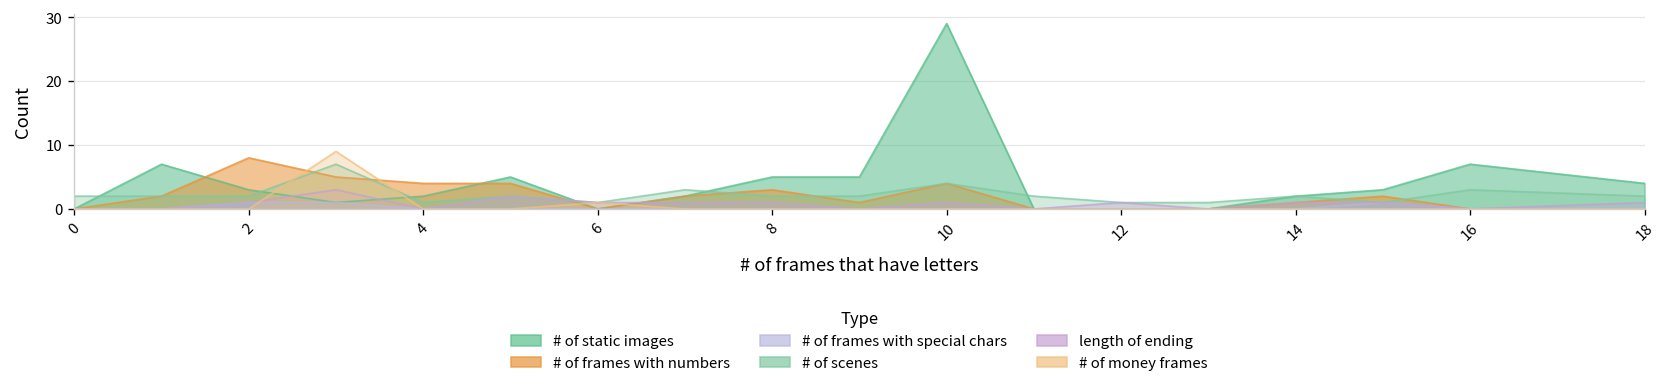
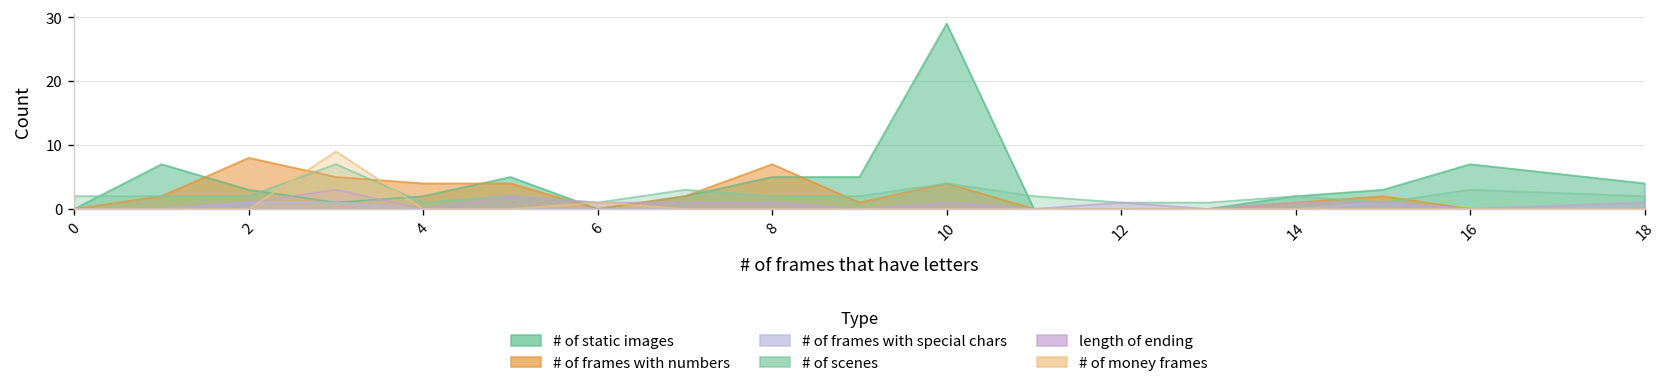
# of frames with numbers, 8: 3 -> 7
